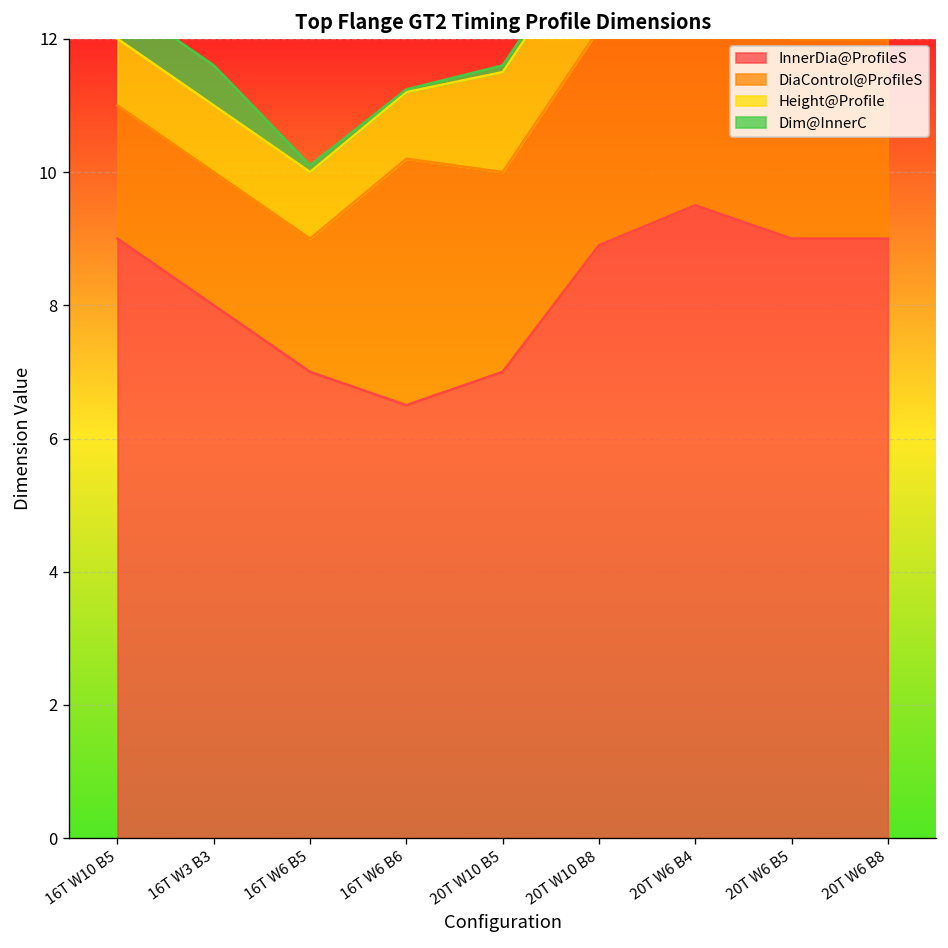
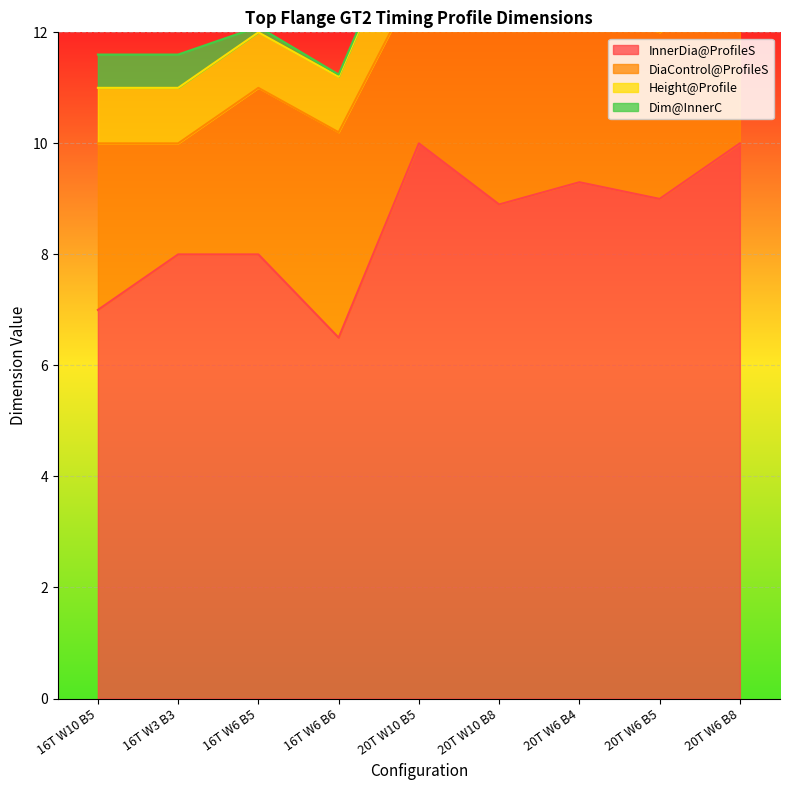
InnerDia@ProfileS, 16T W10 B5: 9 -> 7
DiaControl@ProfileS, 16T W10 B5: 2 -> 3
InnerDia@ProfileS, 16T W6 B5: 7 -> 8
DiaControl@ProfileS, 16T W6 B5: 2 -> 3
InnerDia@ProfileS, 20T W10 B5: 7 -> 10
InnerDia@ProfileS, 20T W6 B4: 9.5 -> 9.3
InnerDia@ProfileS, 20T W6 B8: 9 -> 10
